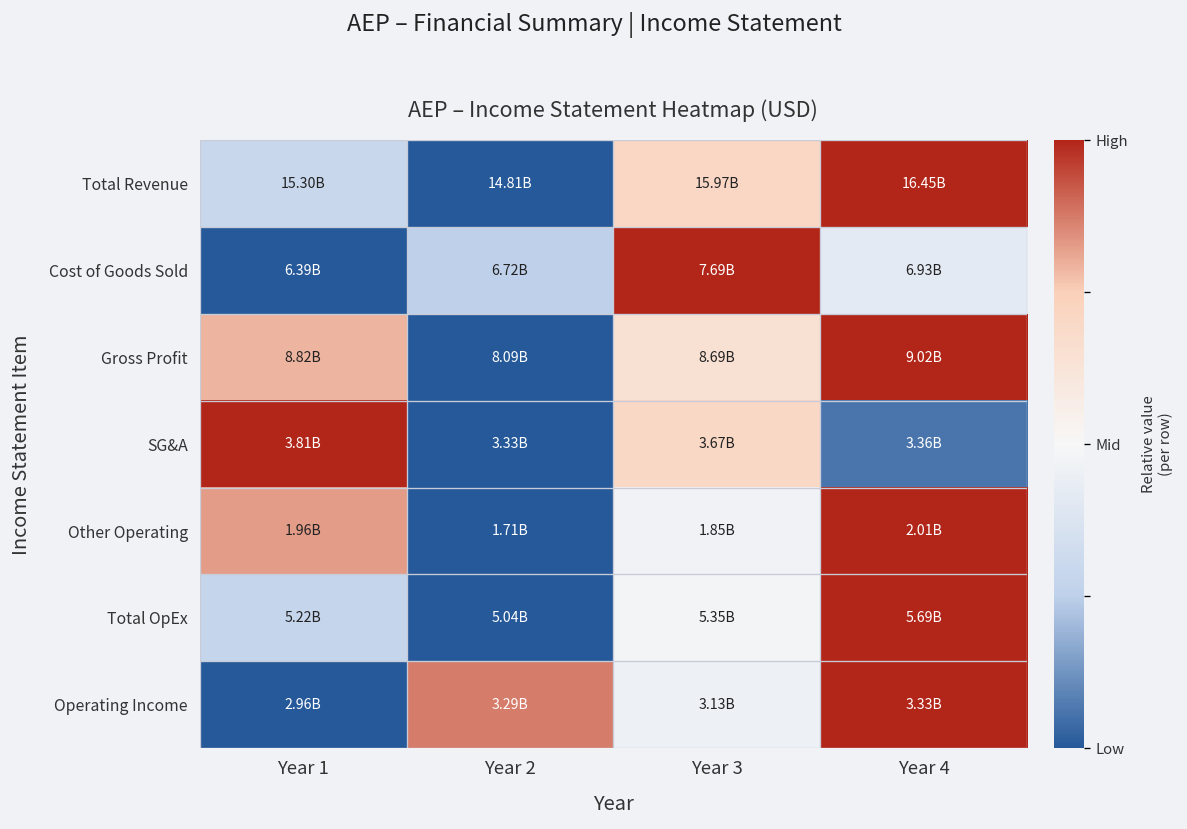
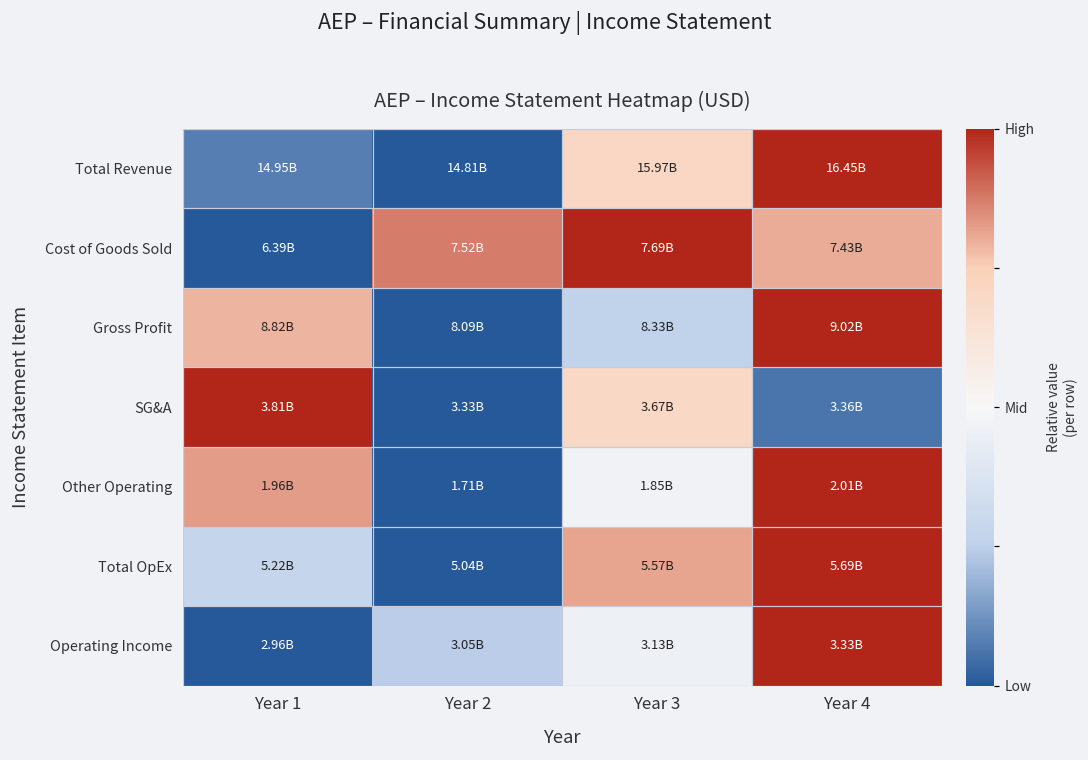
Total Revenue, Year 1: 15.30B -> 14.95B
Cost of Goods Sold, Year 2: 6.72B -> 7.52B
Cost of Goods Sold, Year 4: 6.93B -> 7.43B
Gross Profit, Year 3: 8.69B -> 8.33B
Total OpEx, Year 3: 5.35B -> 5.57B
Operating Income, Year 2: 3.29B -> 3.05B
